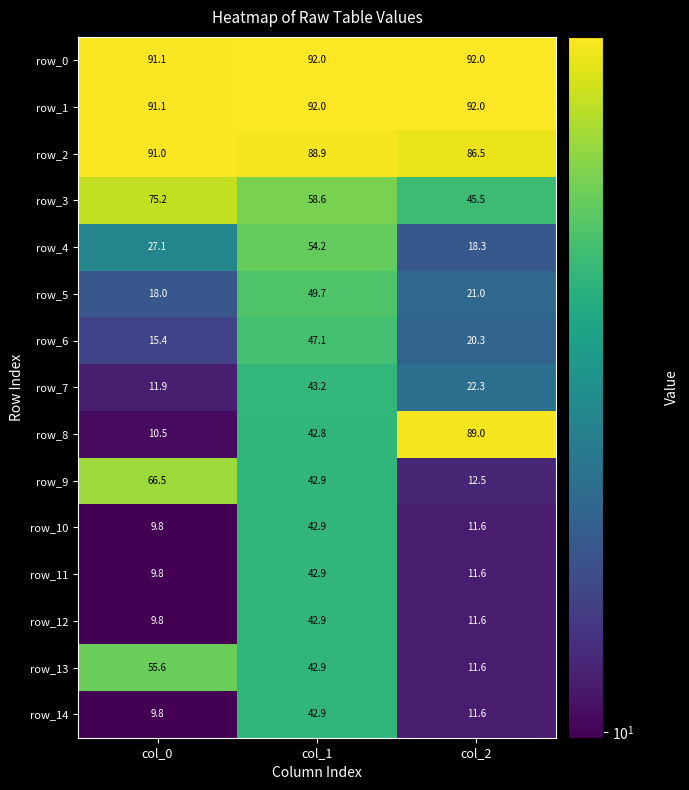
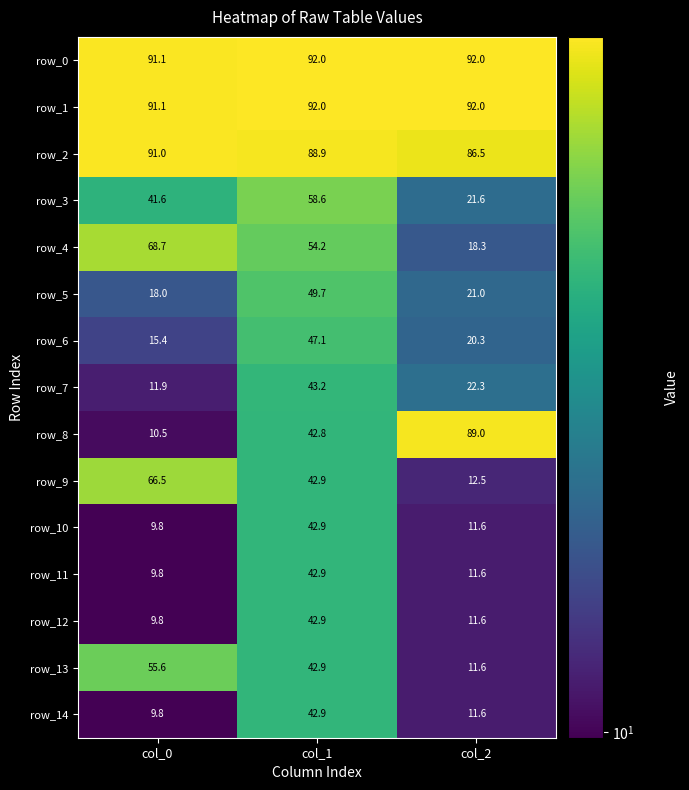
row_3, col_0: 75.2 -> 41.6
row_3, col_2: 45.5 -> 21.6
row_4, col_0: 27.1 -> 68.7
